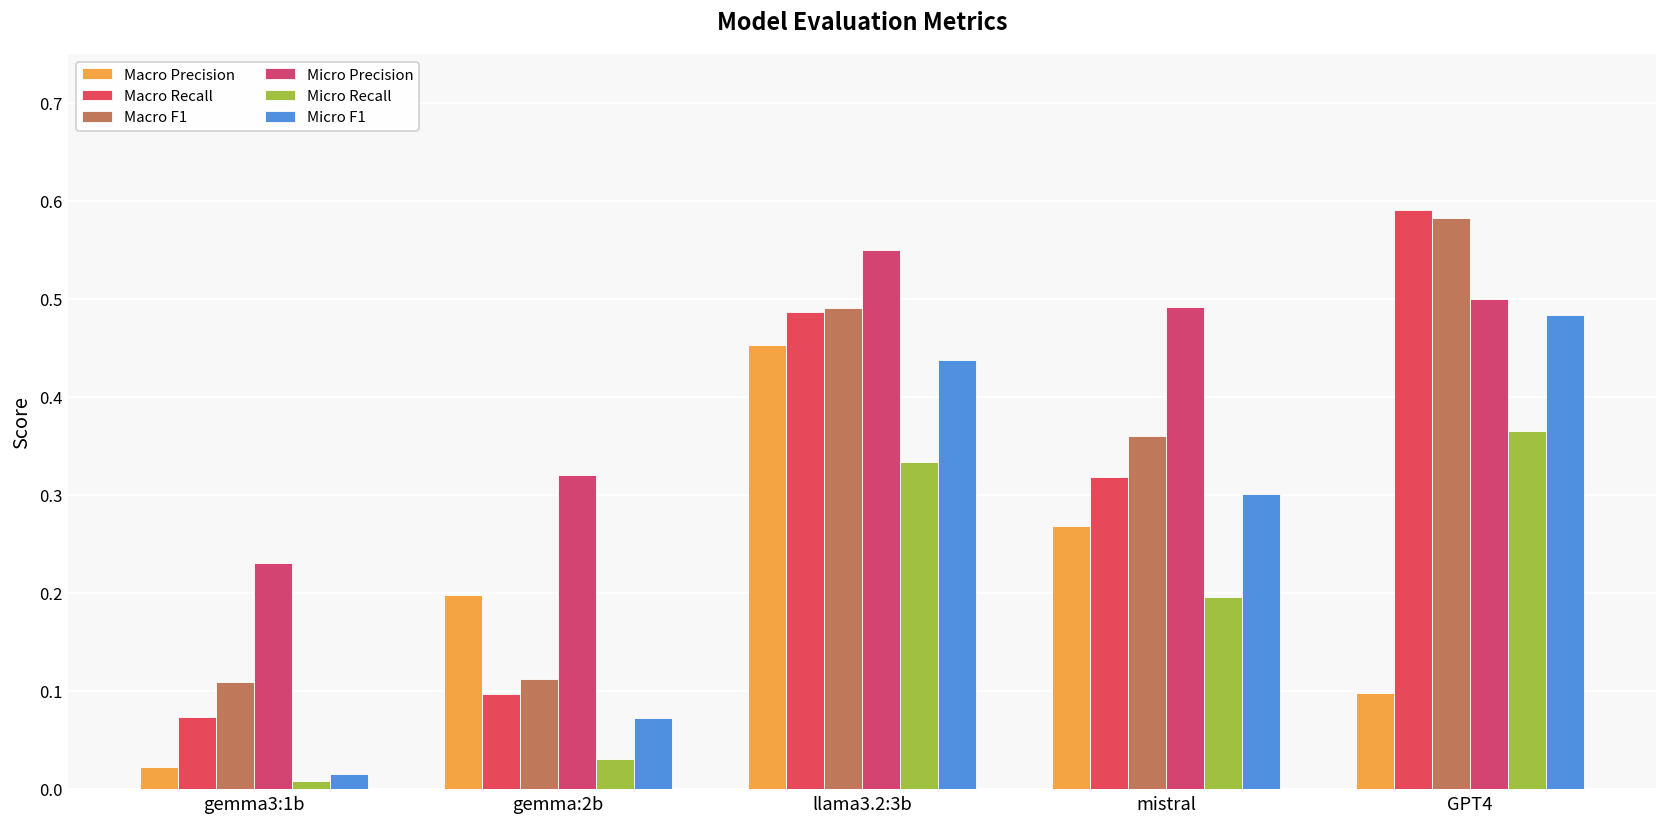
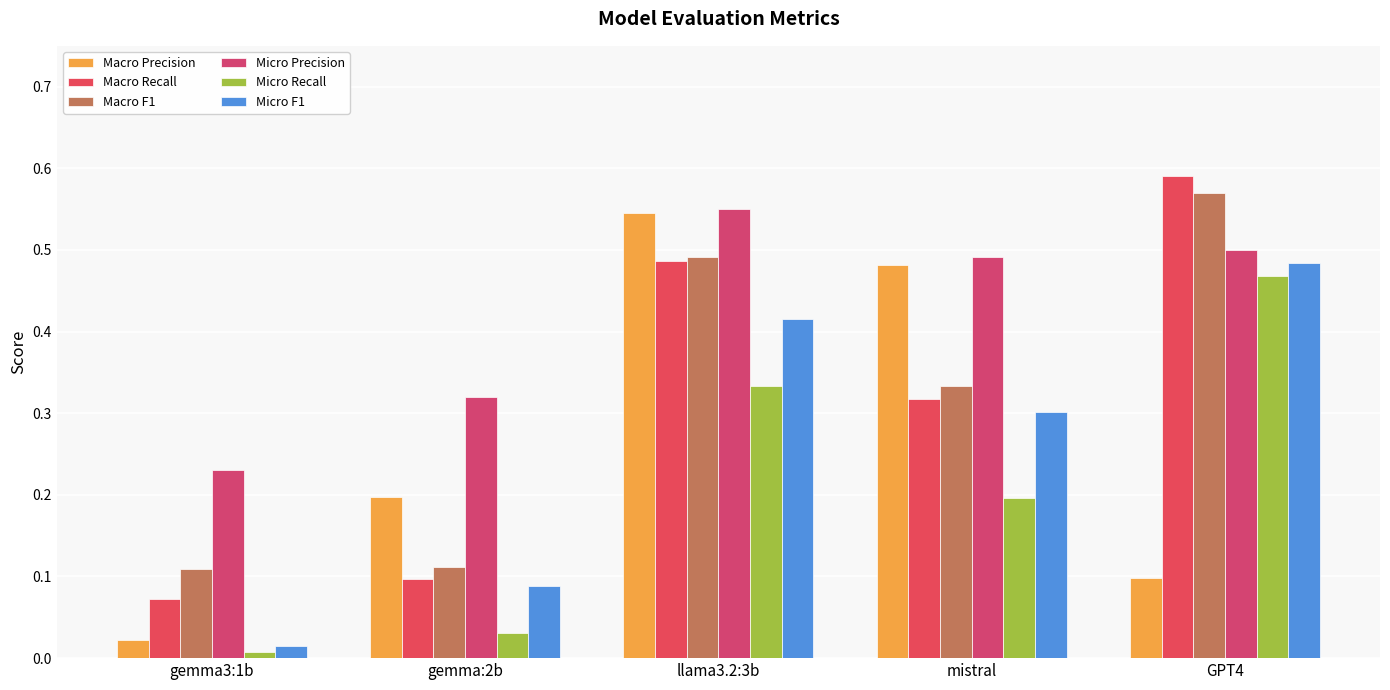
Micro F1, gemma:2b: 0.07 -> 0.09
Macro Precision, llama3.2:3b: 0.45 -> 0.55
Micro F1, llama3.2:3b: 0.44 -> 0.42
Macro Precision, mistral: 0.27 -> 0.48
Macro F1, mistral: 0.36 -> 0.33
Macro F1, GPT4: 0.58 -> 0.57
Micro Recall, GPT4: 0.37 -> 0.47
